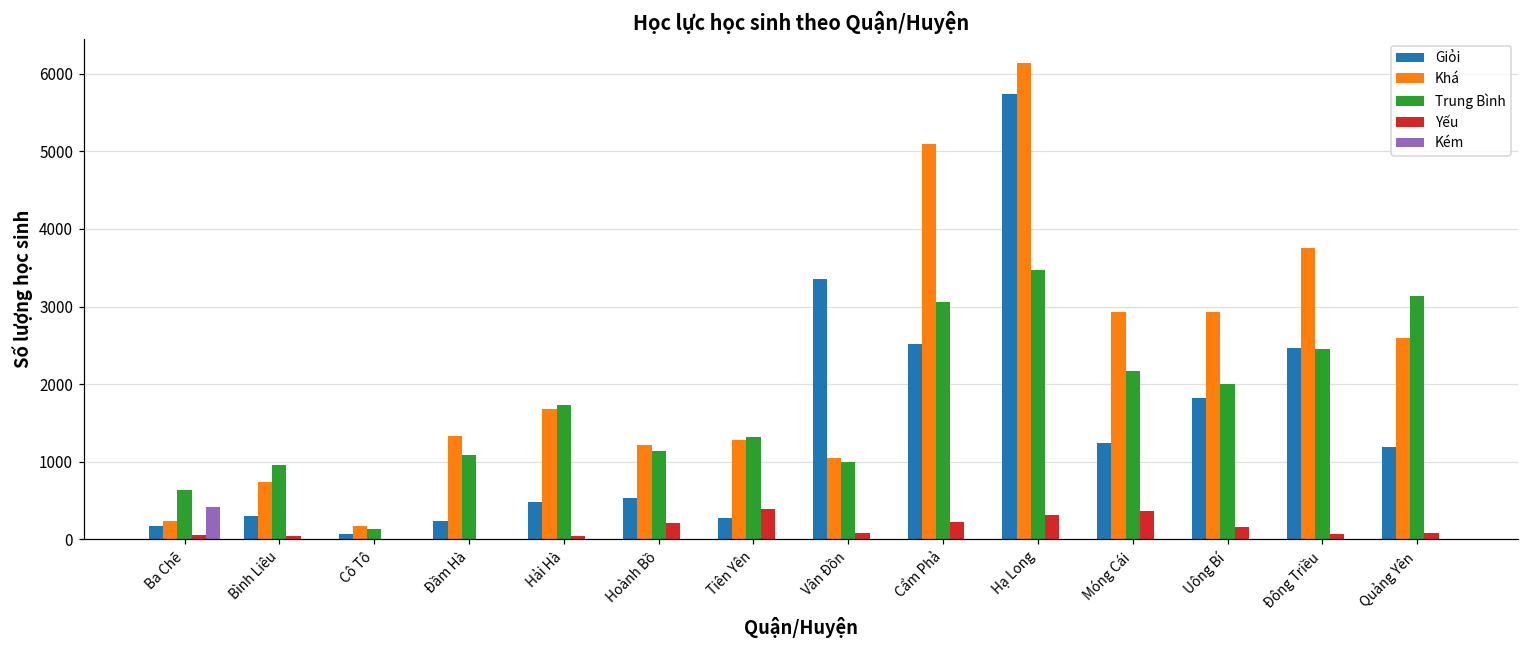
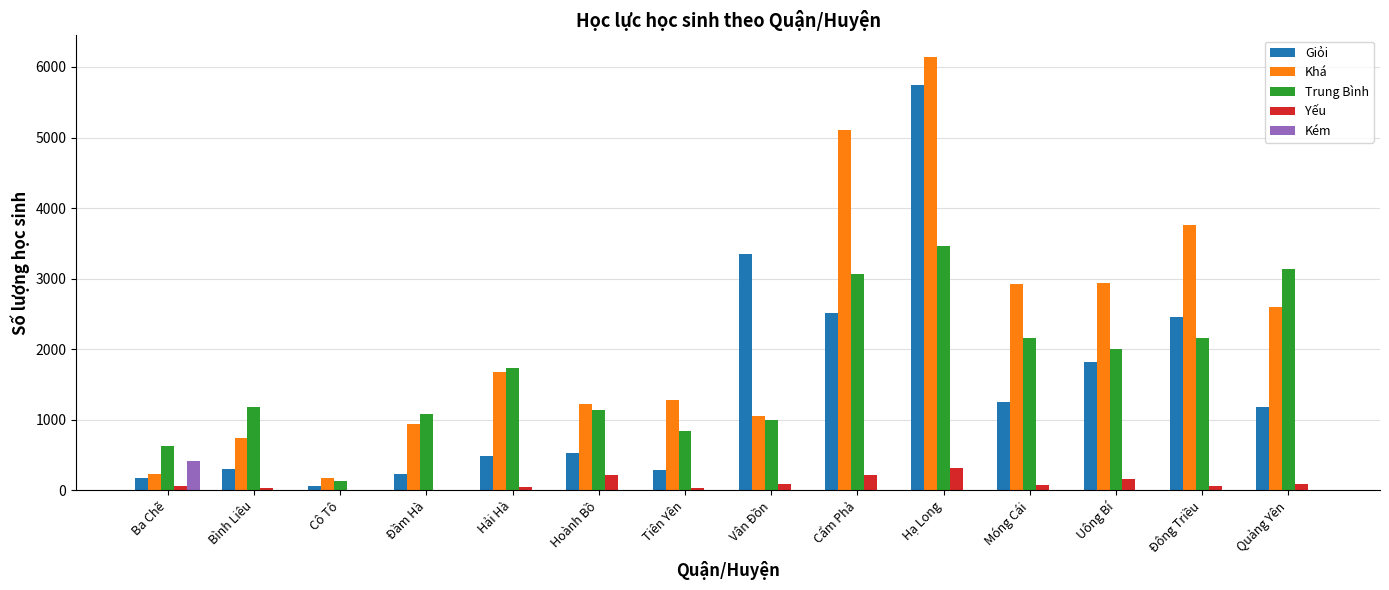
Trung Bình, Bình Liêu: 1000 -> 1200
Khá, Đầm Hà: 1300 -> 900
Trung Bình, Tiên Yên: 1300 -> 800
Yếu, Tiên Yên: 400 -> 0
Yếu, Móng Cái: 400 -> 100
Trung Bình, Đông Triều: 2500 -> 2200
